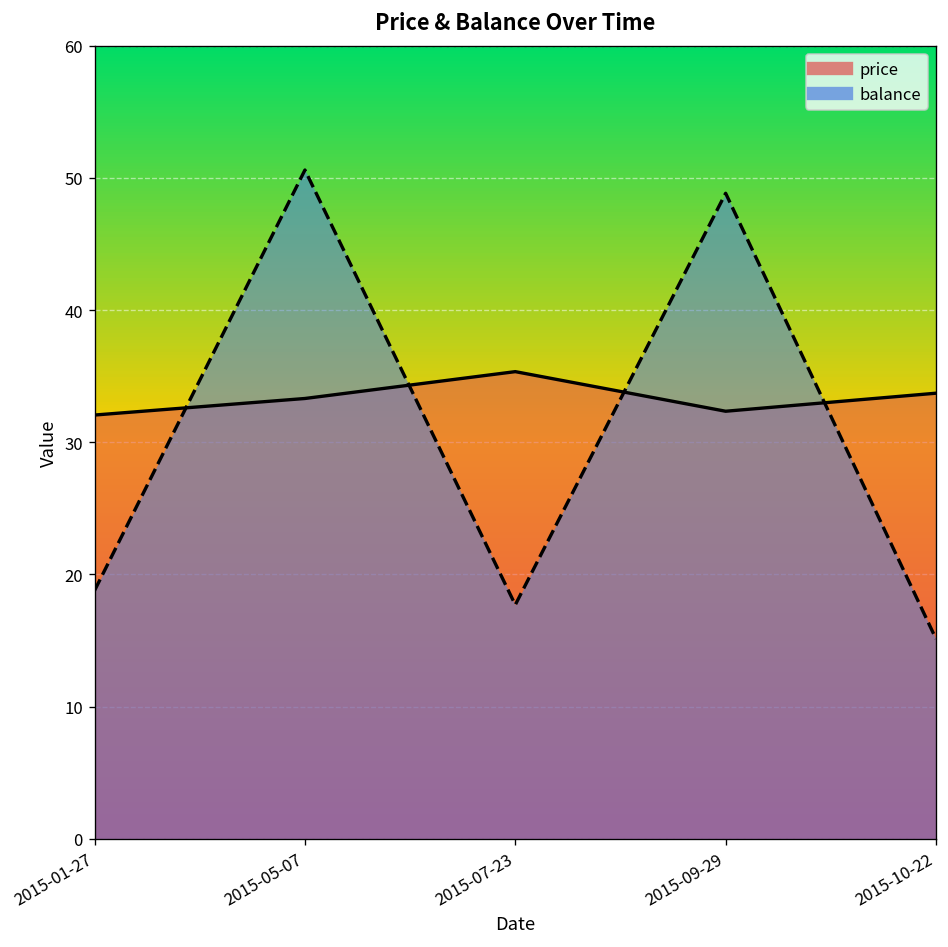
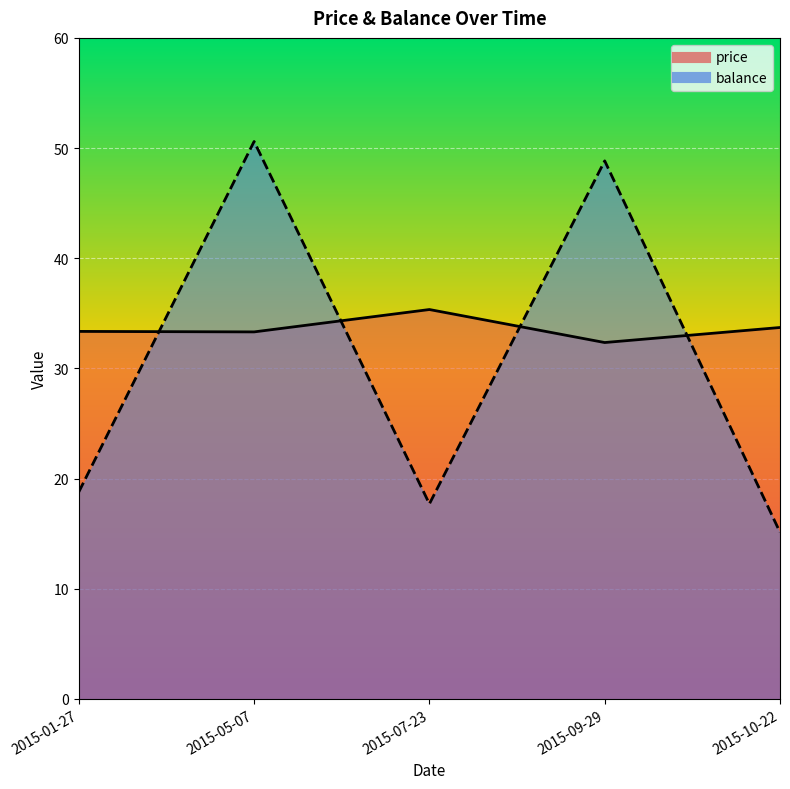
price, 2015-01-27: 32.1 -> 33.4
